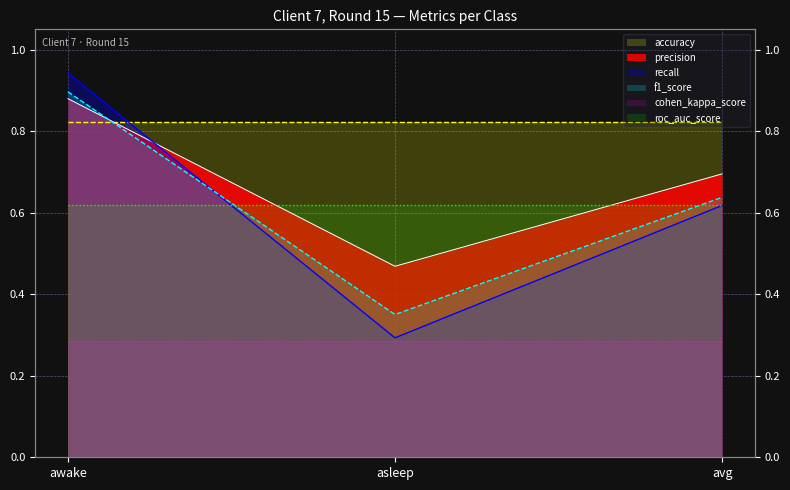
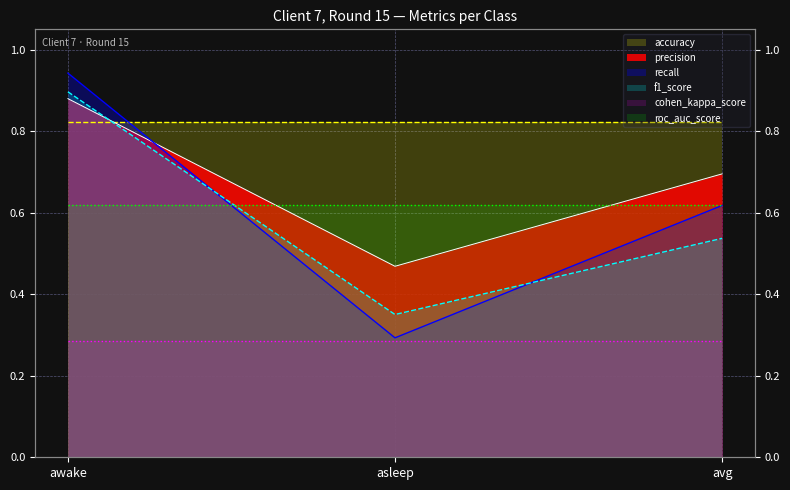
f1_score, avg: 0.64 -> 0.54
